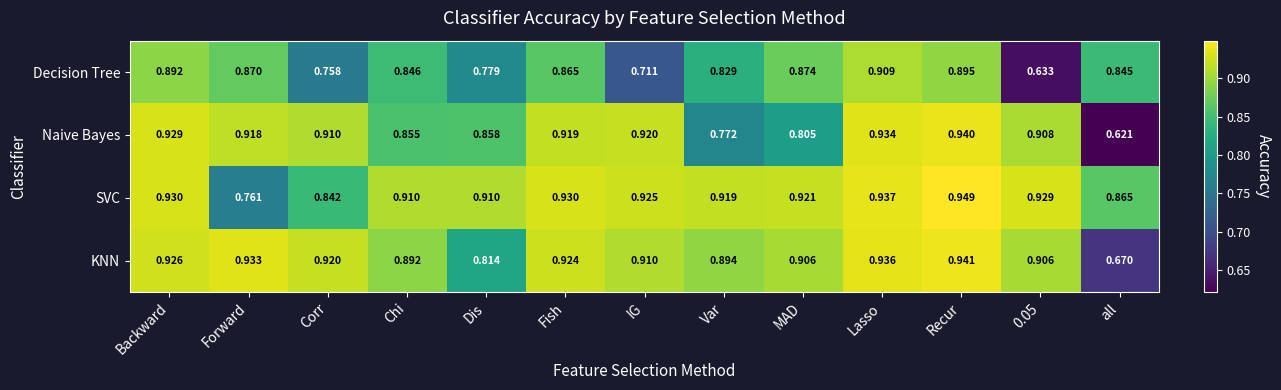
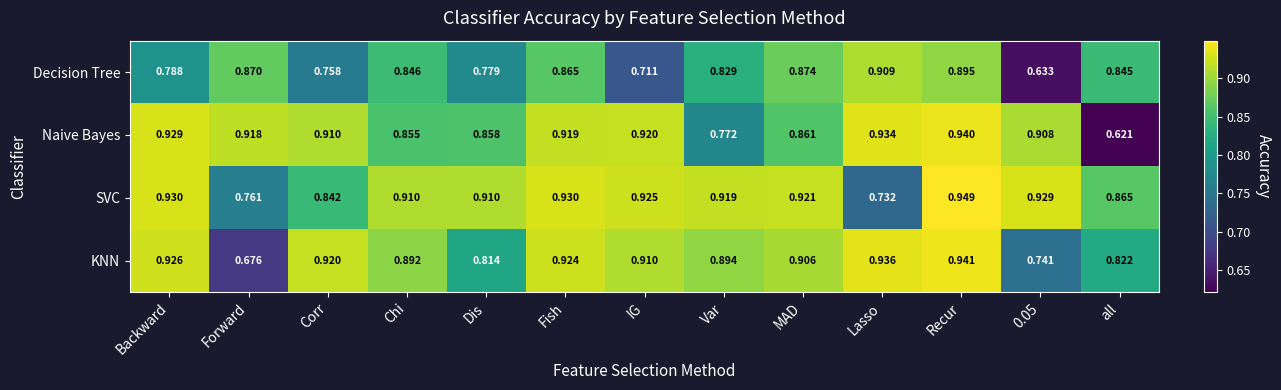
Decision Tree, Backward: 0.892 -> 0.788
Naive Bayes, MAD: 0.805 -> 0.861
SVC, Lasso: 0.937 -> 0.732
KNN, Forward: 0.933 -> 0.676
KNN, 0.05: 0.906 -> 0.741
KNN, all: 0.670 -> 0.822
